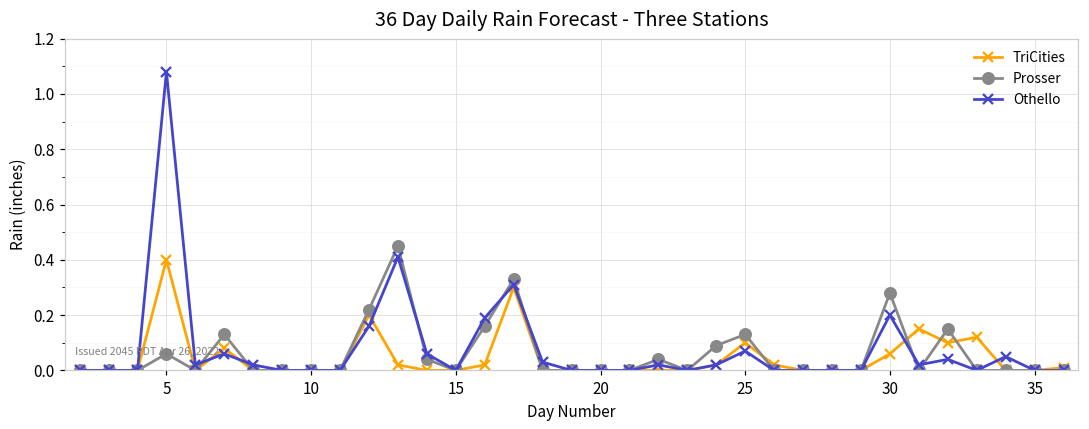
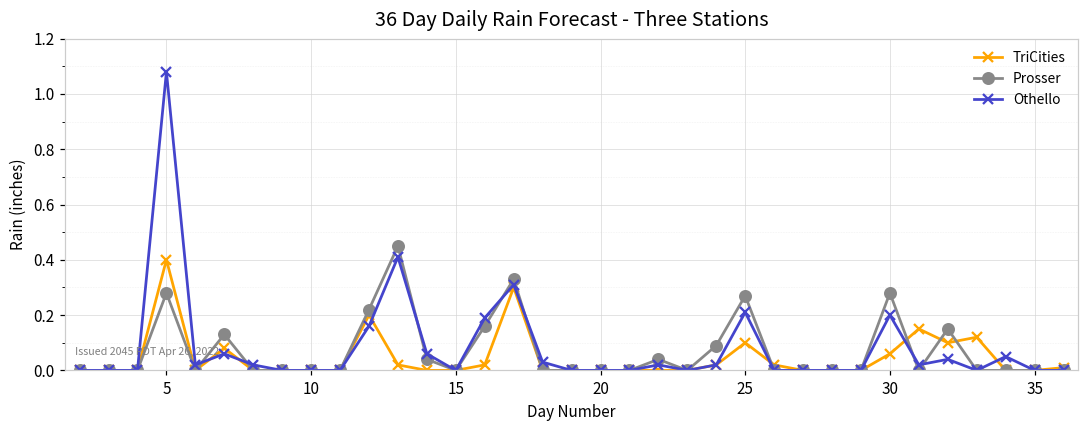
Prosser, 5: 0.06 -> 0.28
Prosser, 25: 0.13 -> 0.27
Othello, 25: 0.07 -> 0.21
